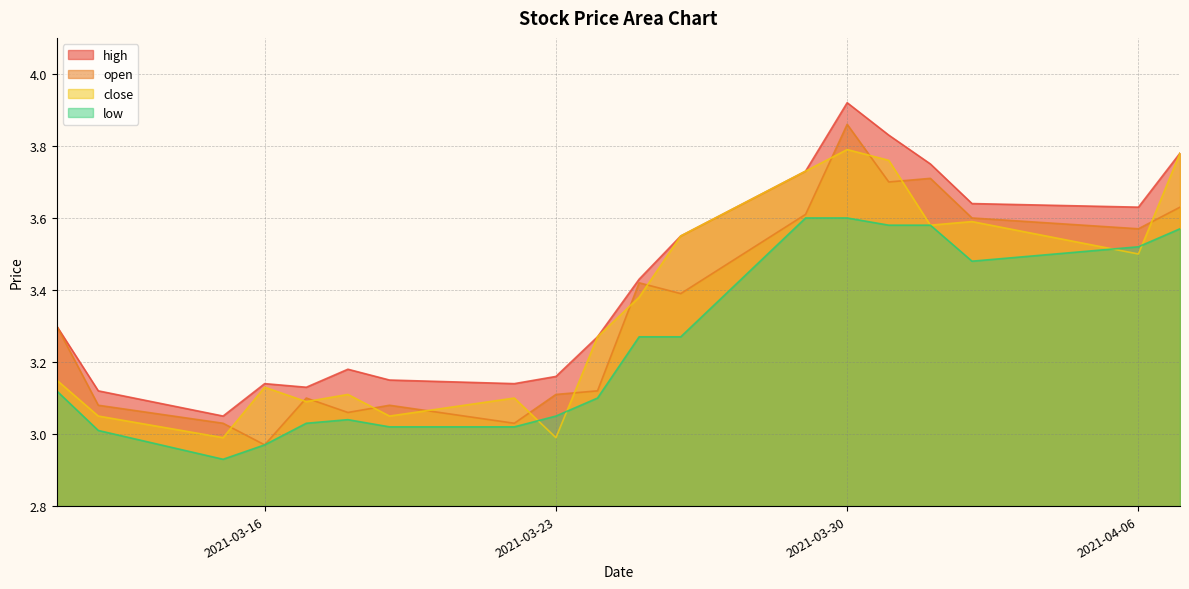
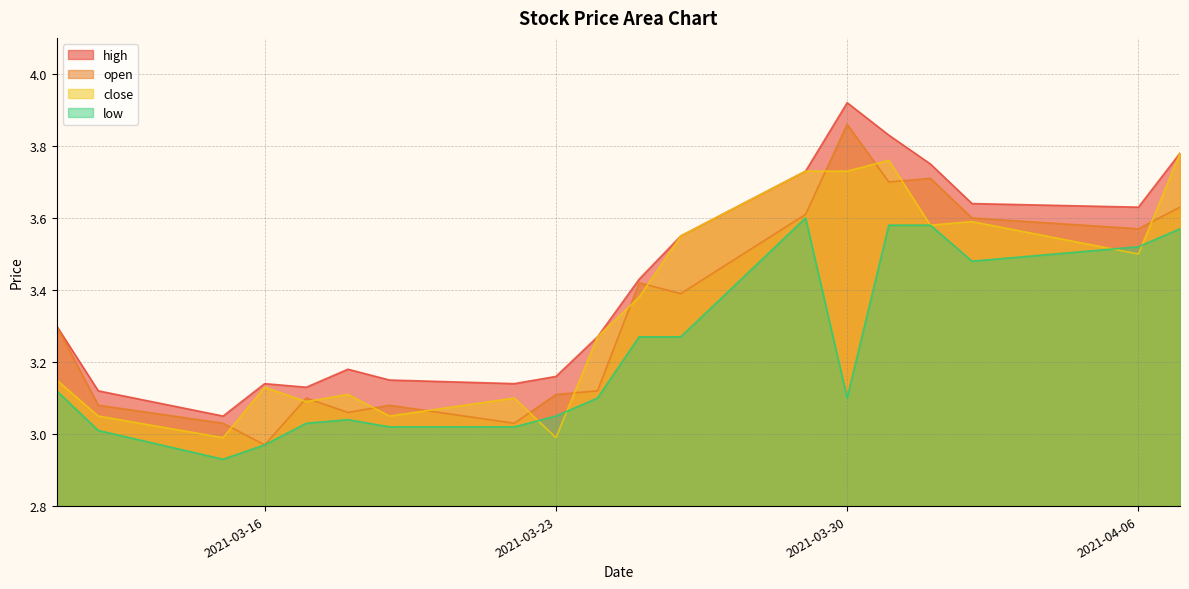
close, 2021-03-30: 3.79 -> 3.73
low, 2021-03-30: 3.6 -> 3.1
